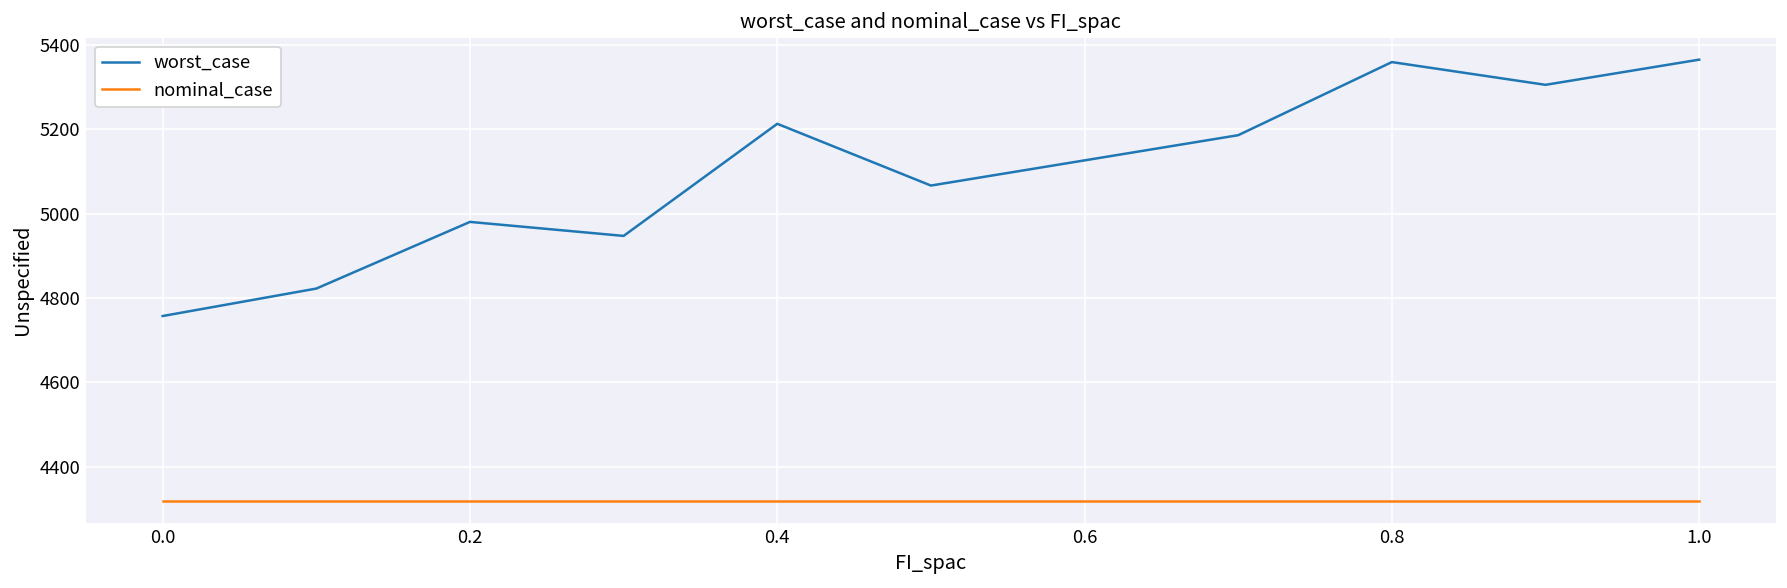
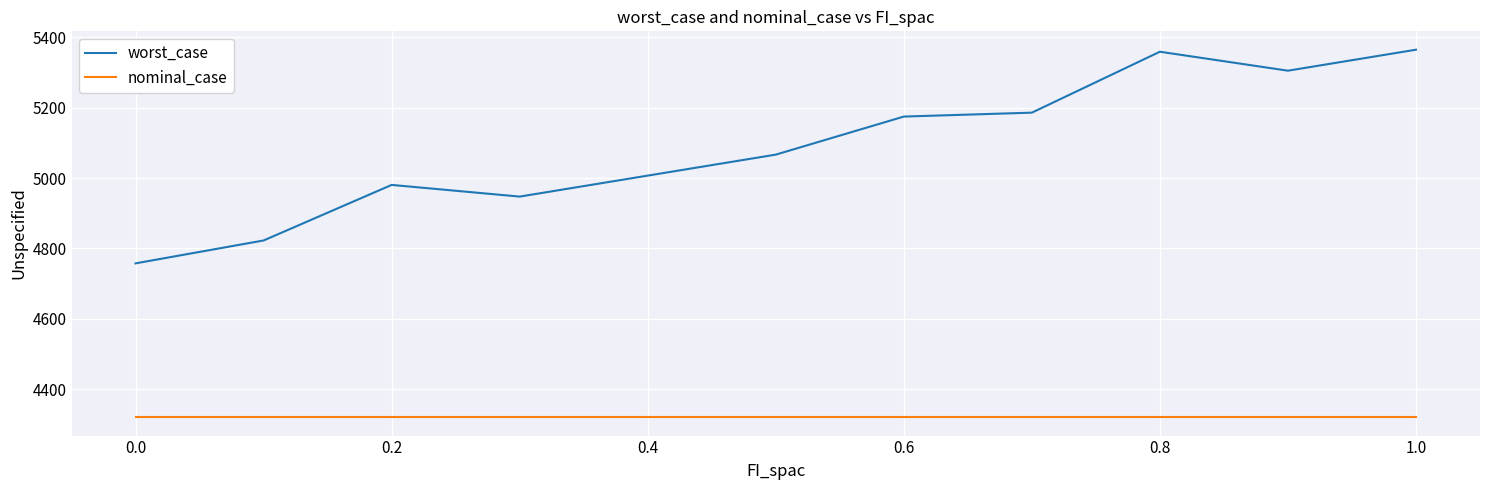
worst_case, 0.4: 5210 -> 5010
worst_case, 0.6: 5130 -> 5170
